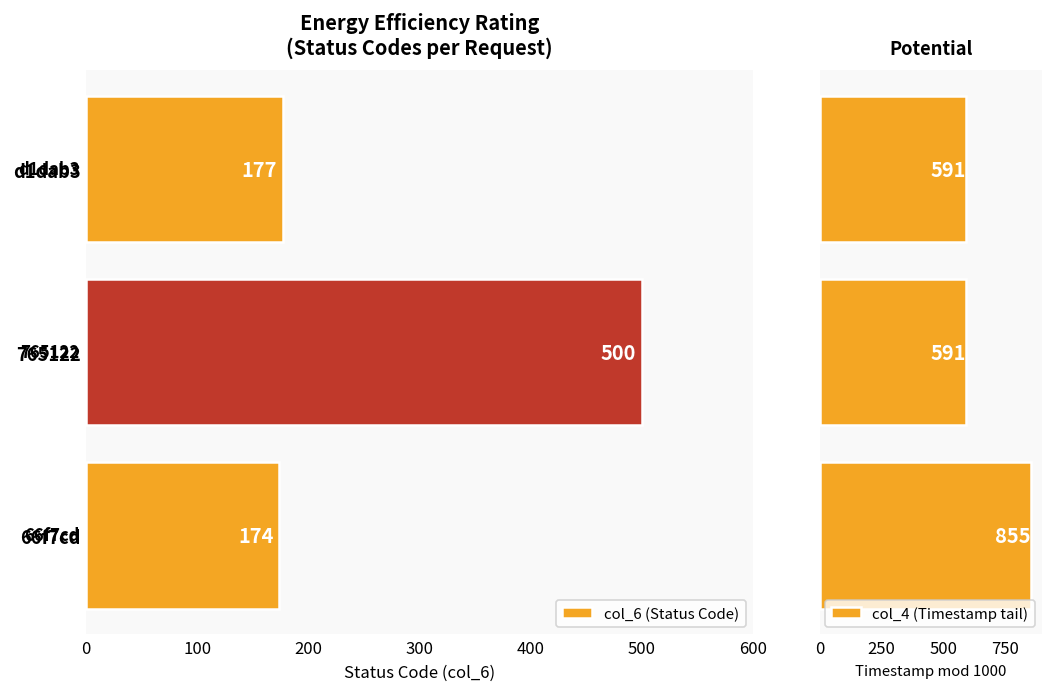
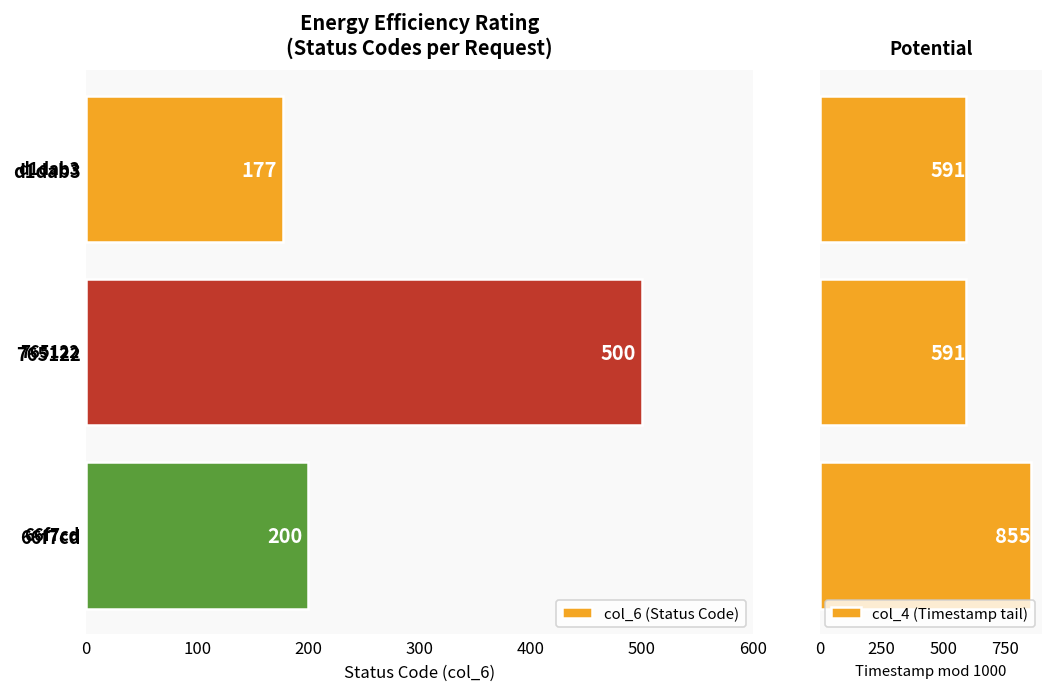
Energy Efficiency Rating (Status Codes per Request), 66f7cd: 174 -> 200
